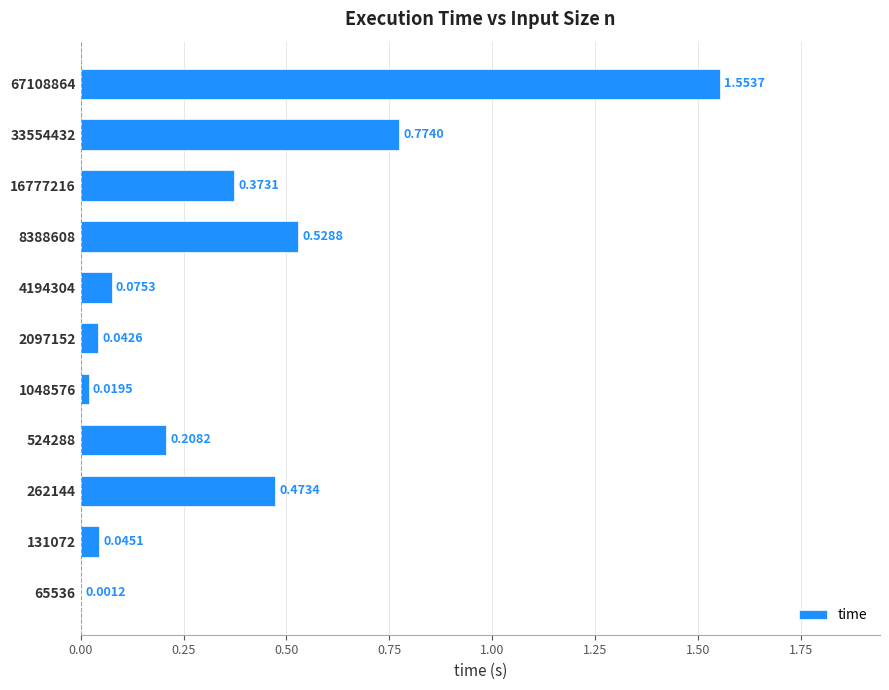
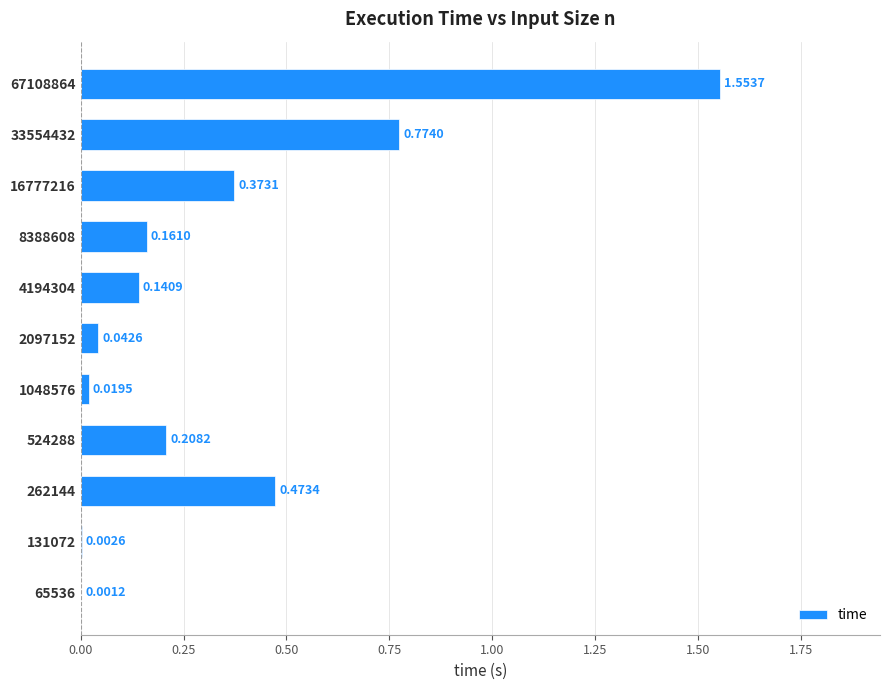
8388608: 0.5288 -> 0.1610
4194304: 0.0753 -> 0.1409
131072: 0.0451 -> 0.0026
